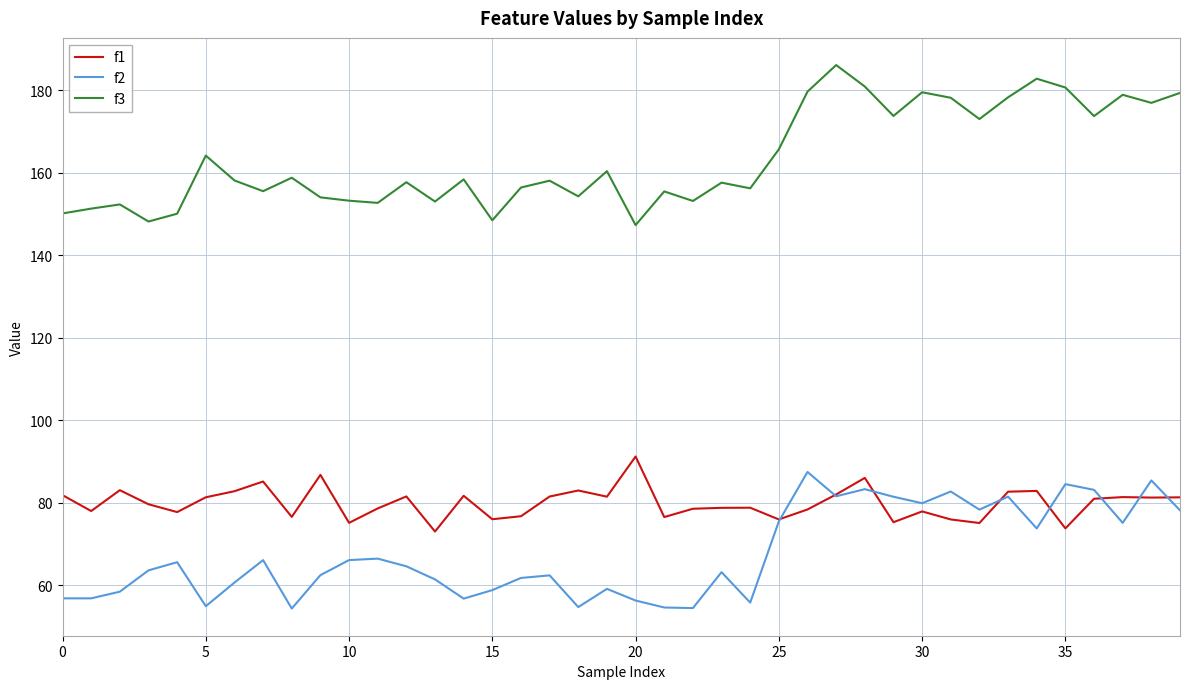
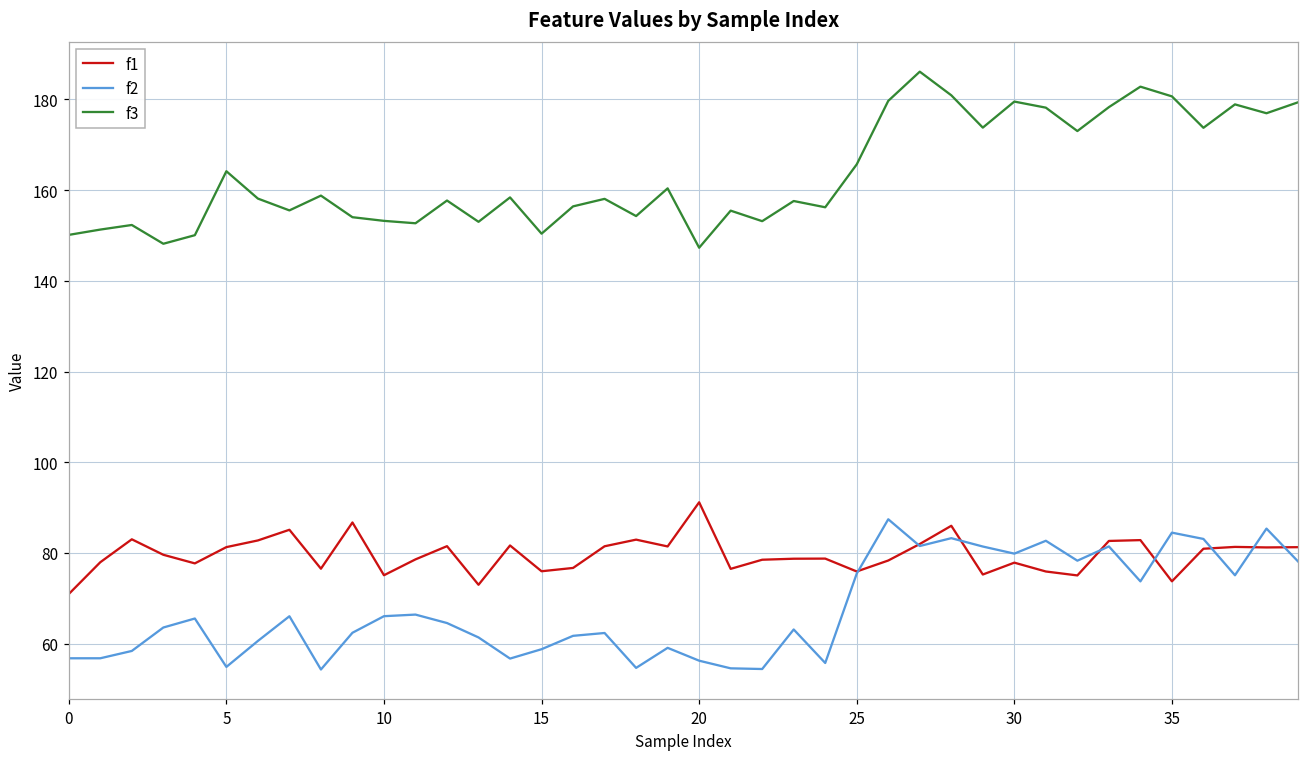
f1, 0: 82 -> 71
f3, 15: 148 -> 150
